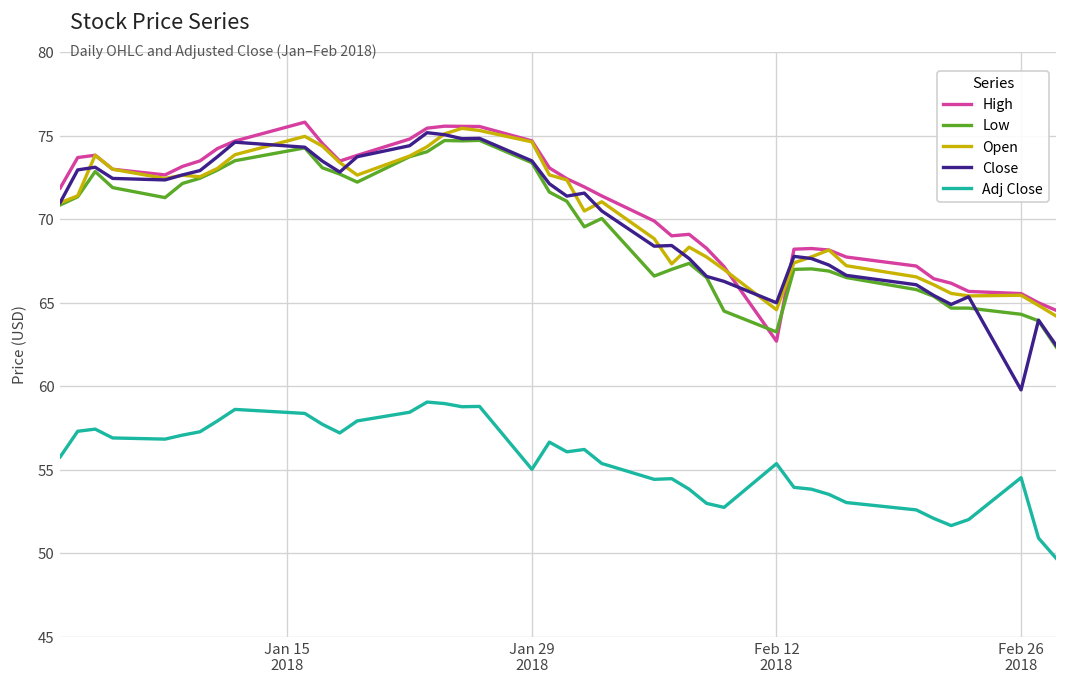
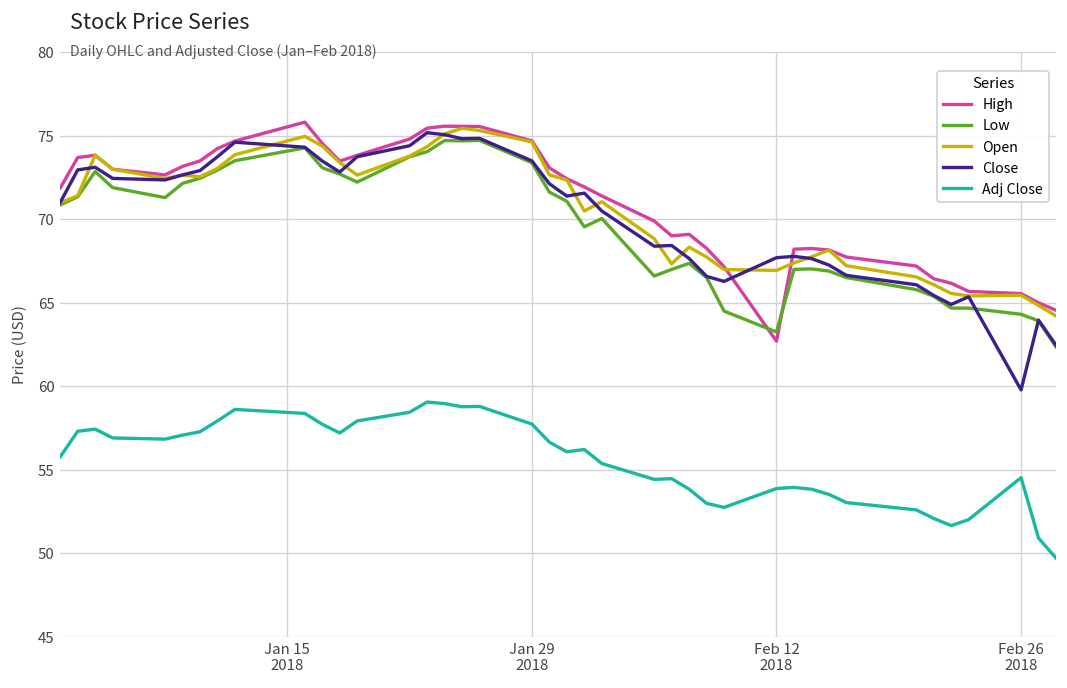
Adj Close, Jan 29 2018: 55.0 -> 57.7
Open, Feb 12 2018: 64.6 -> 66.9
Close, Feb 12 2018: 65.0 -> 67.7
Adj Close, Feb 12 2018: 55.4 -> 53.9
